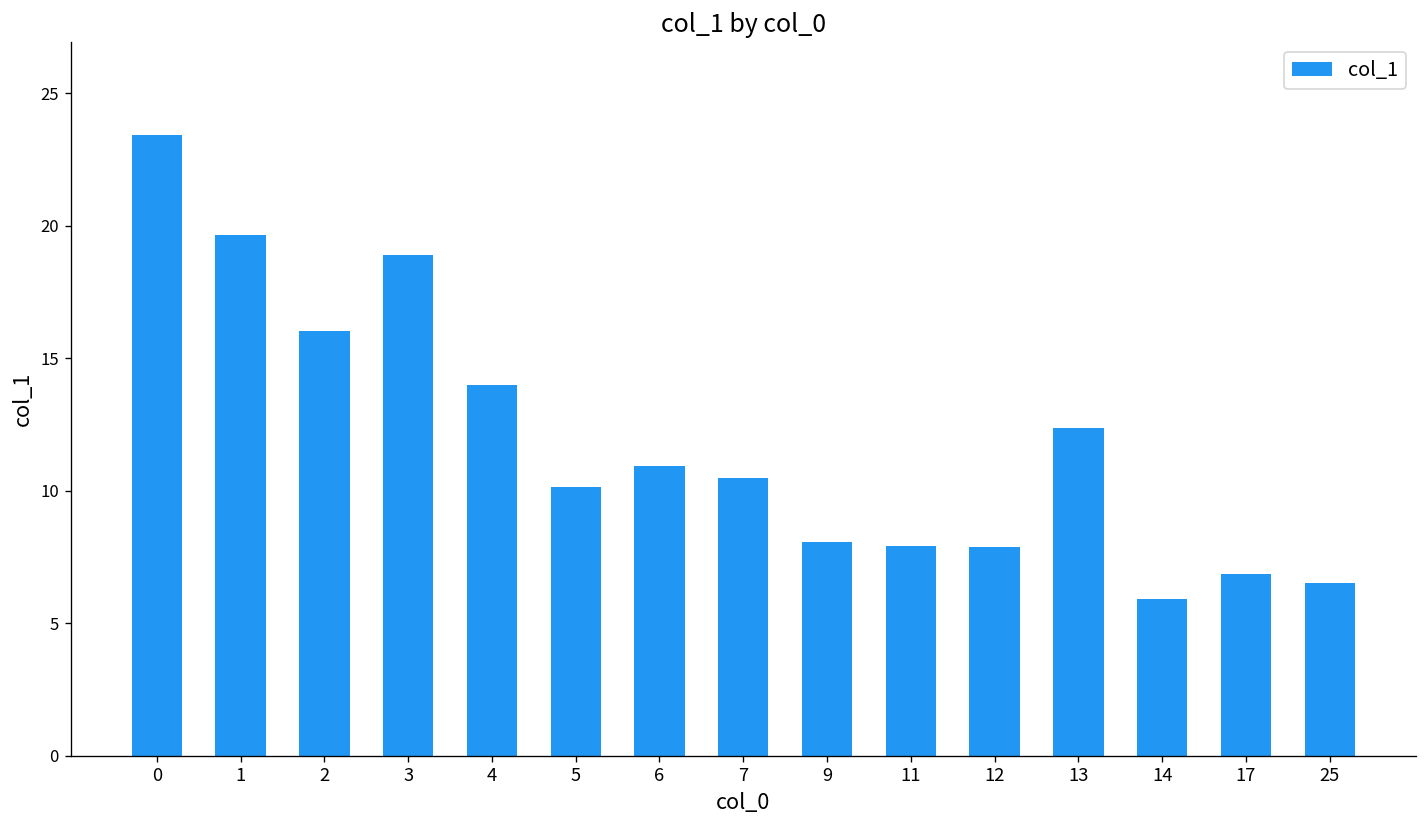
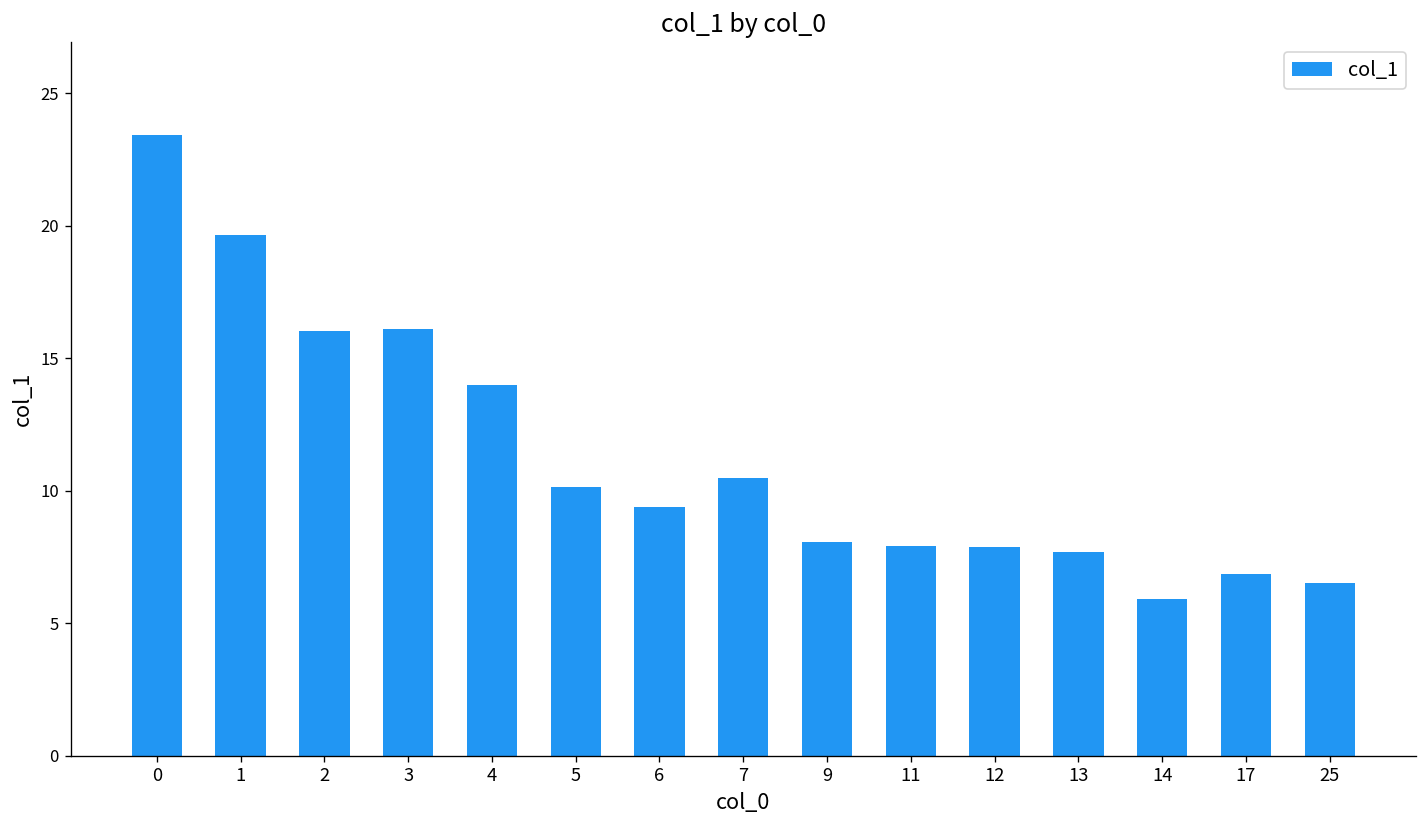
3: 18.9 -> 16.1
6: 10.9 -> 9.4
13: 12.4 -> 7.7
